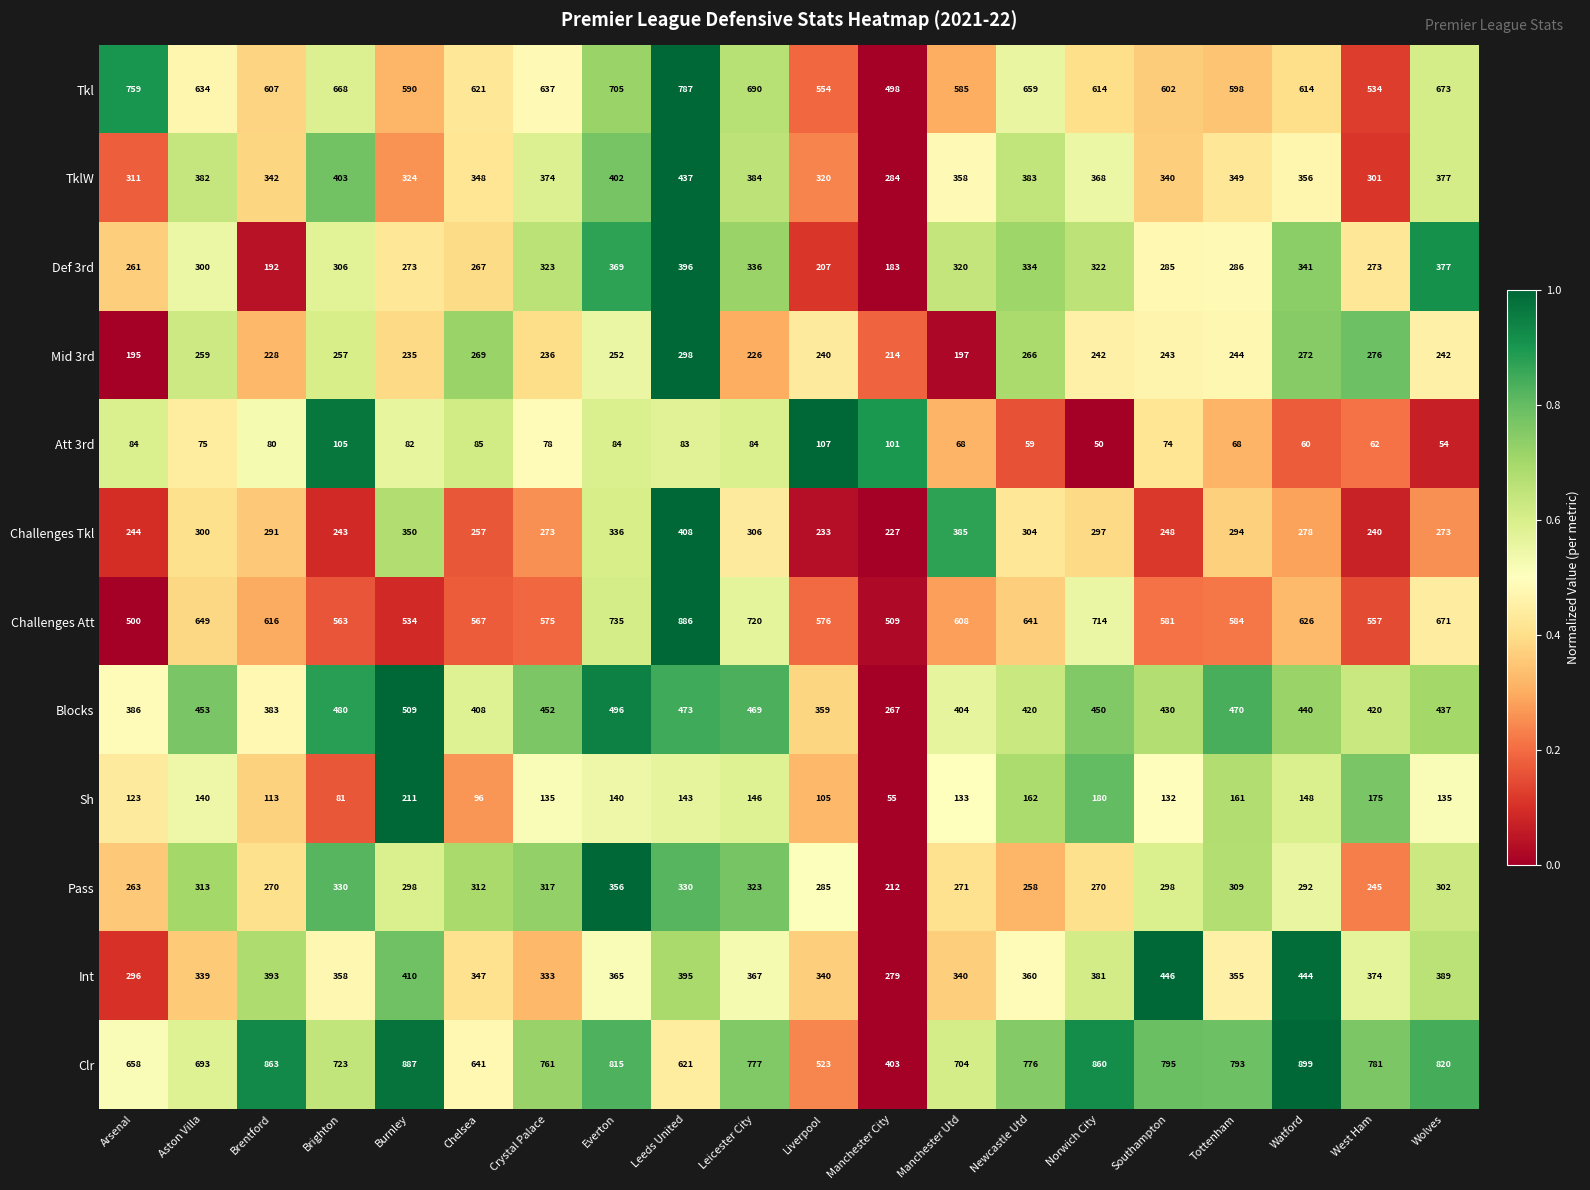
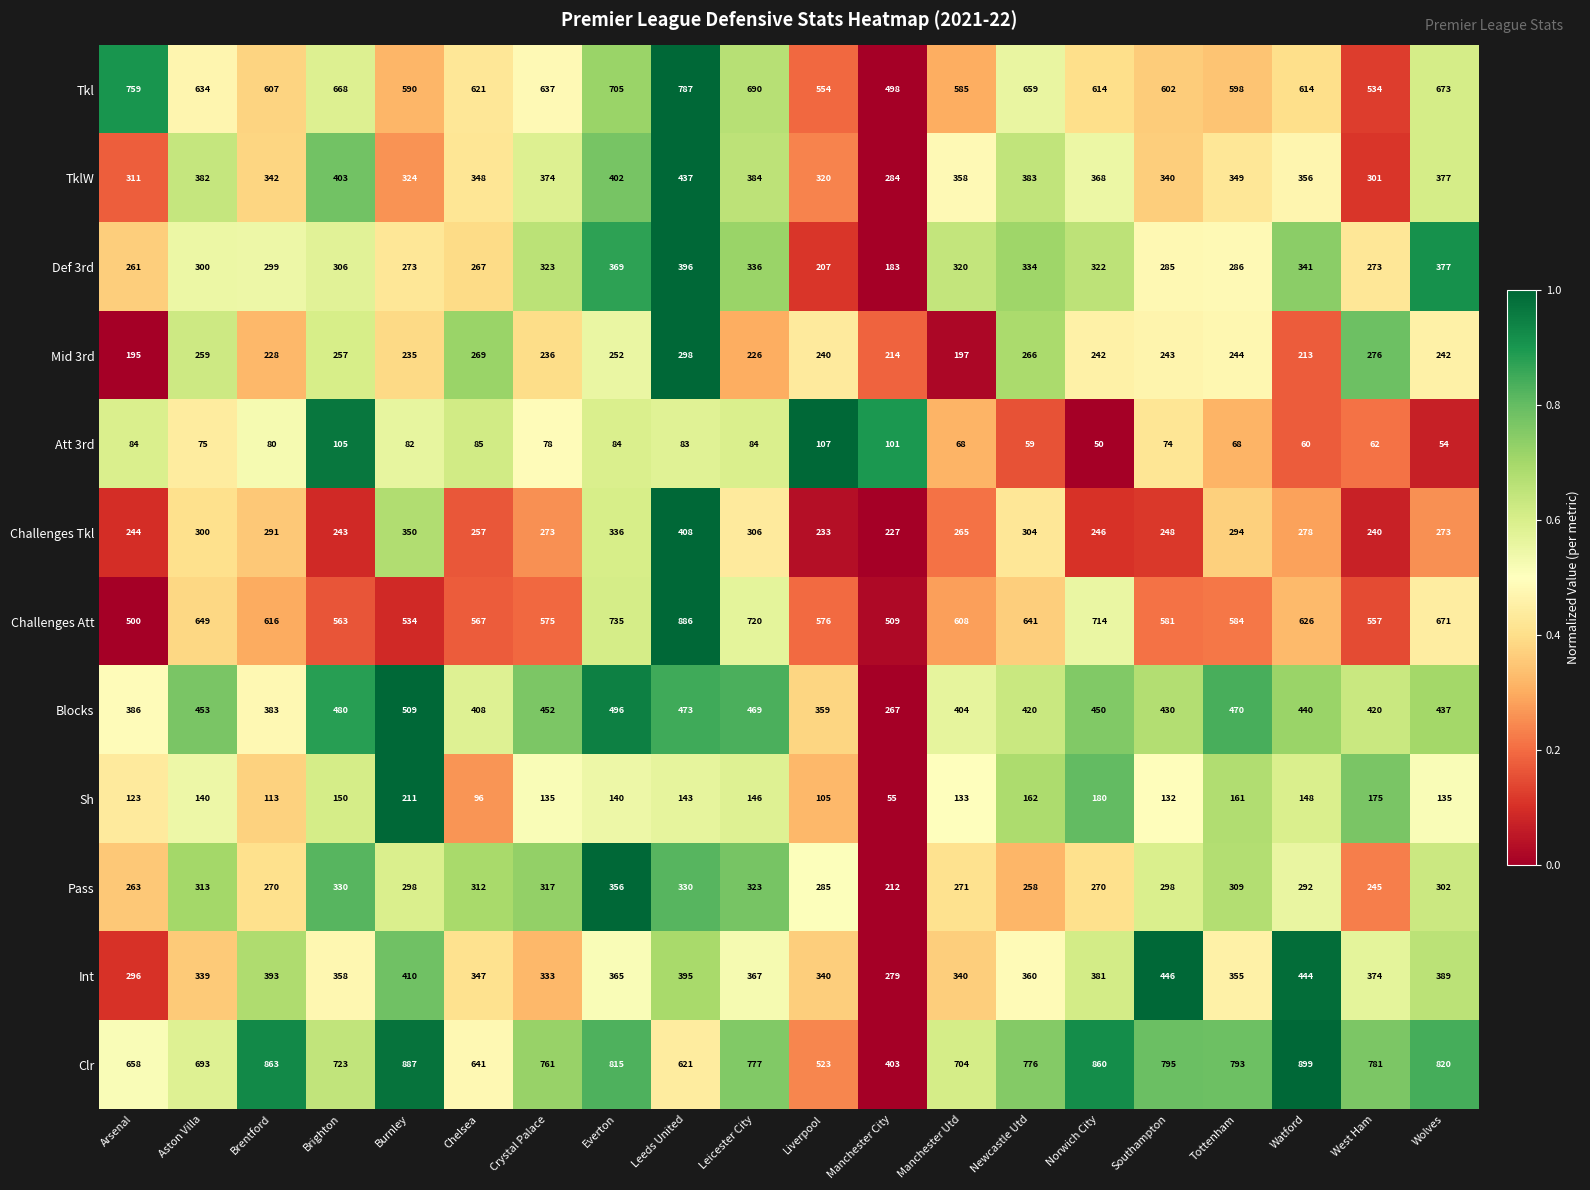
Def 3rd, Brentford: 192 -> 299
Mid 3rd, Watford: 272 -> 213
Challenges Tkl, Manchester Utd: 385 -> 265
Challenges Tkl, Norwich City: 297 -> 246
Sh, Brighton: 81 -> 150
